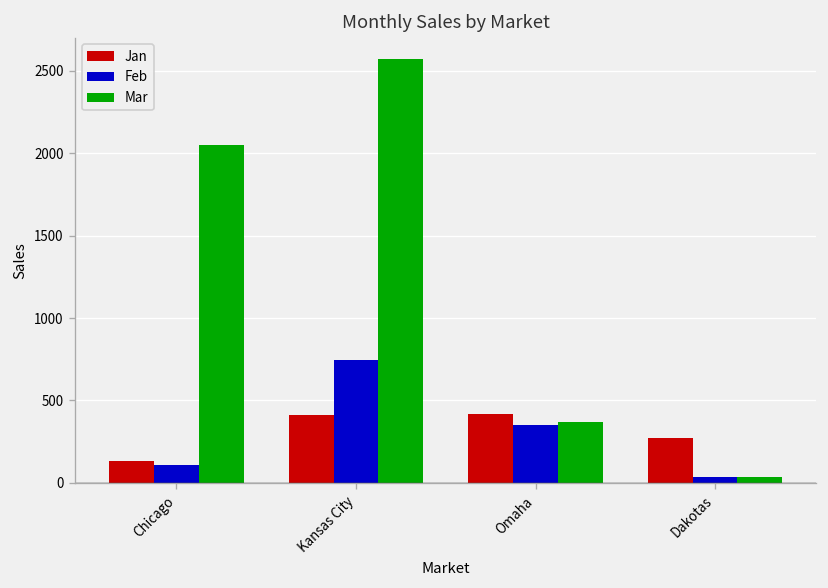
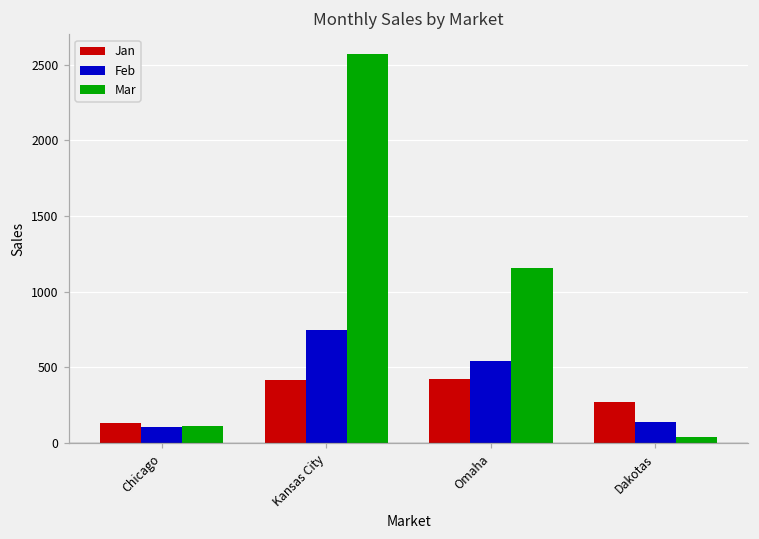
Mar, Chicago: 2050 -> 110
Feb, Omaha: 350 -> 540
Mar, Omaha: 370 -> 1160
Feb, Dakotas: 40 -> 140
